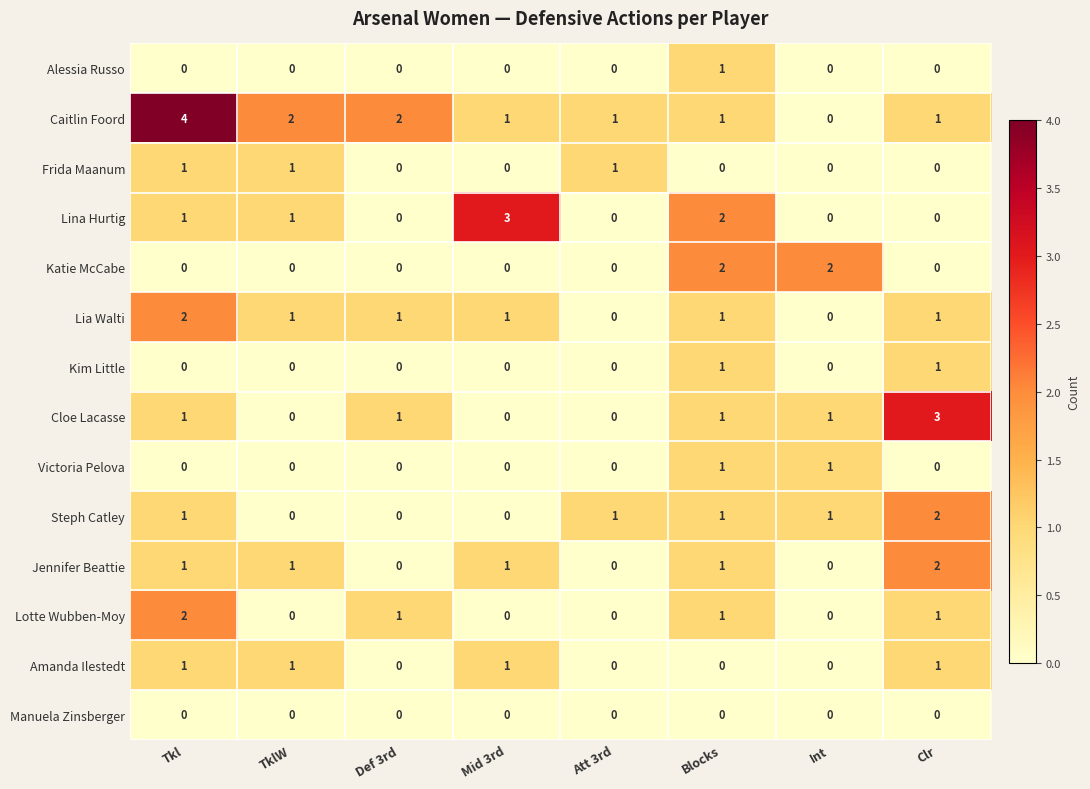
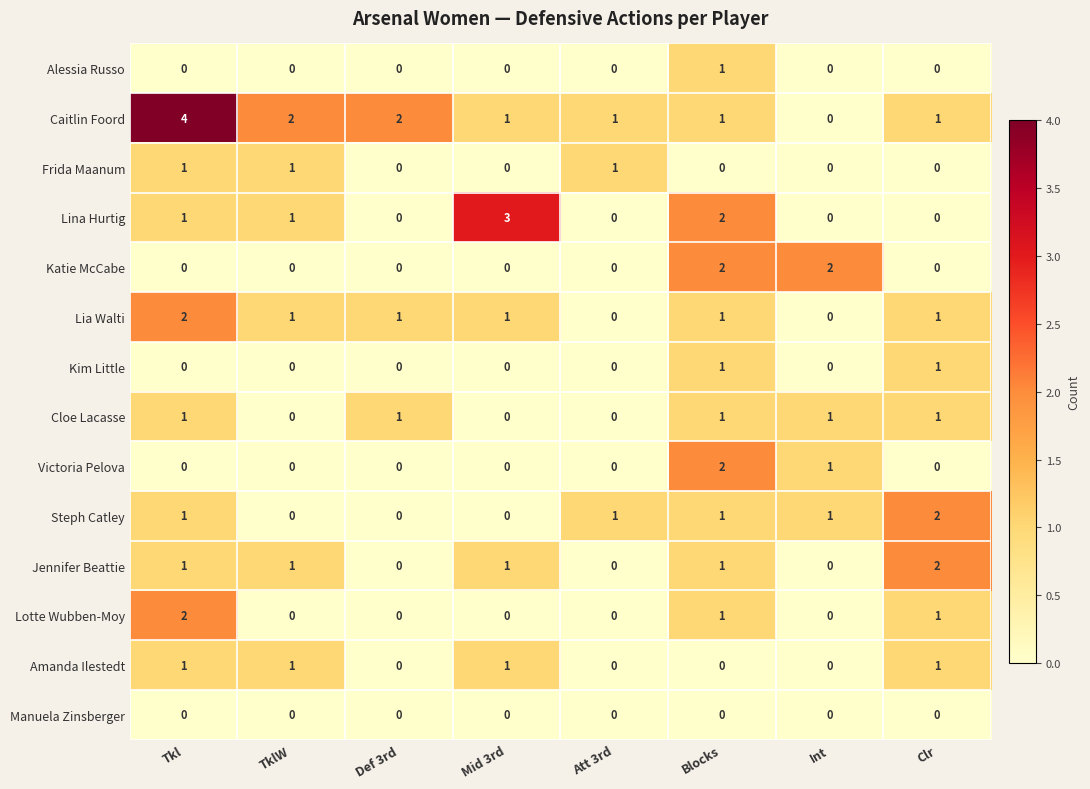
Cloe Lacasse, Clr: 3 -> 1
Victoria Pelova, Blocks: 1 -> 2
Lotte Wubben-Moy, Def 3rd: 1 -> 0
